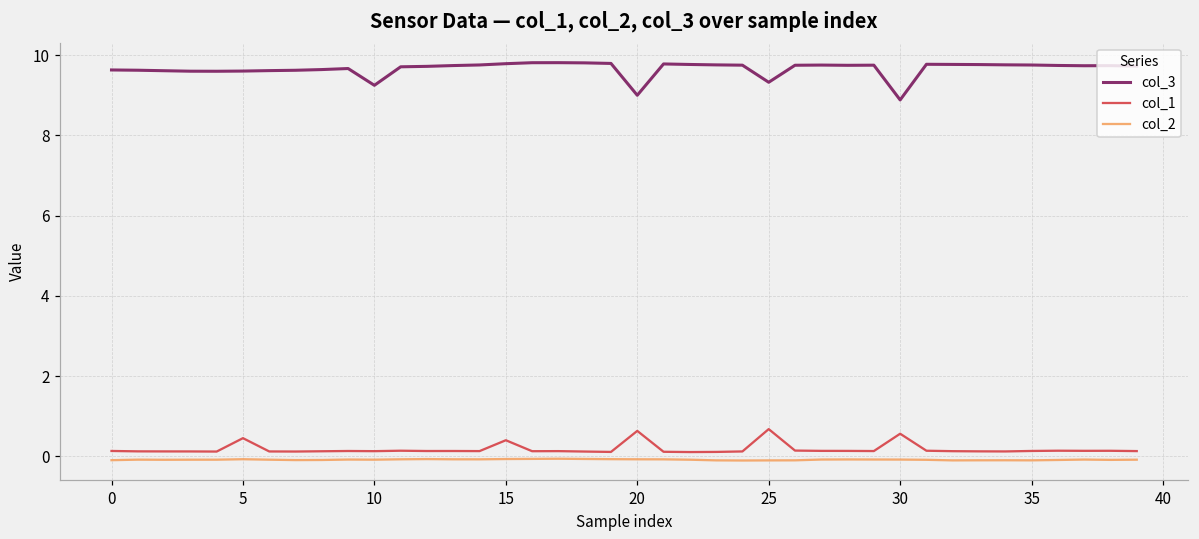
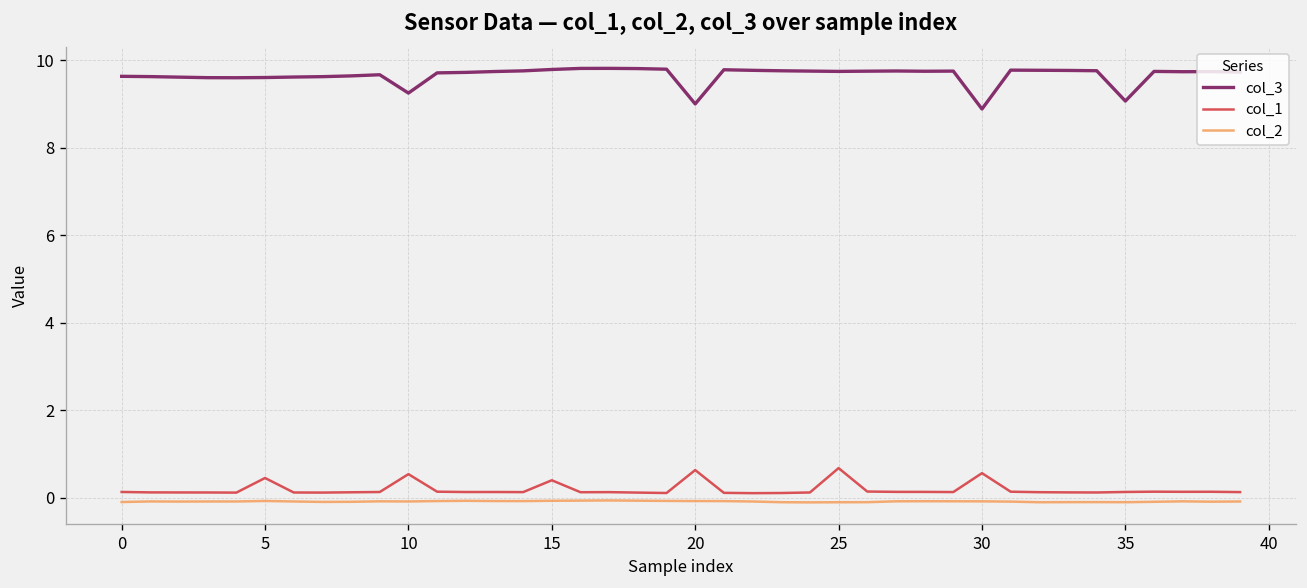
col_1, 10: 0.1 -> 0.5
col_3, 25: 9.3 -> 9.7
col_3, 35: 9.8 -> 9.1
